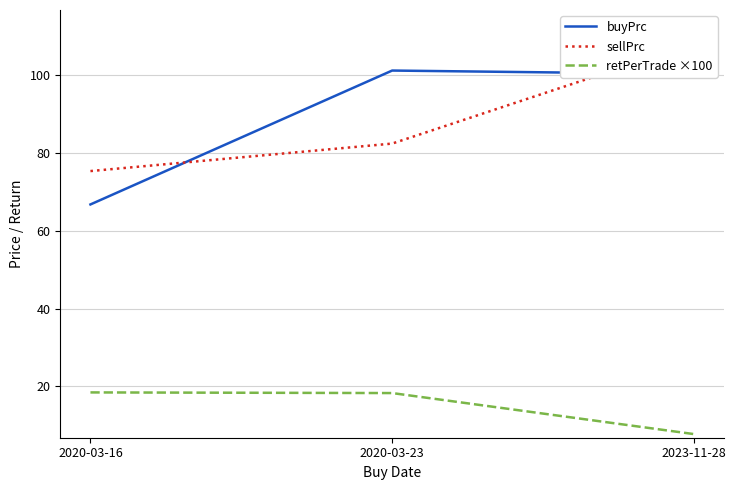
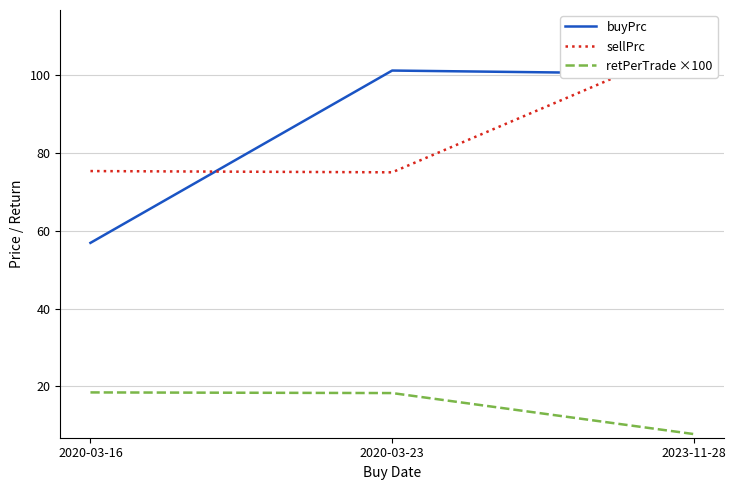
buyPrc, 2020-03-16: 67 -> 57
sellPrc, 2020-03-23: 82 -> 75
